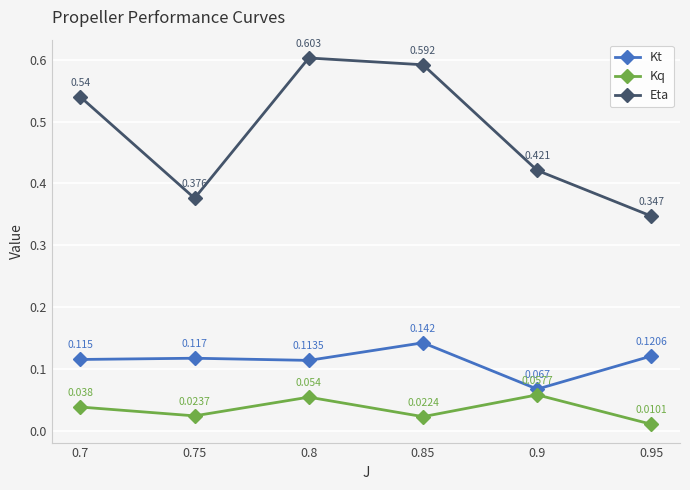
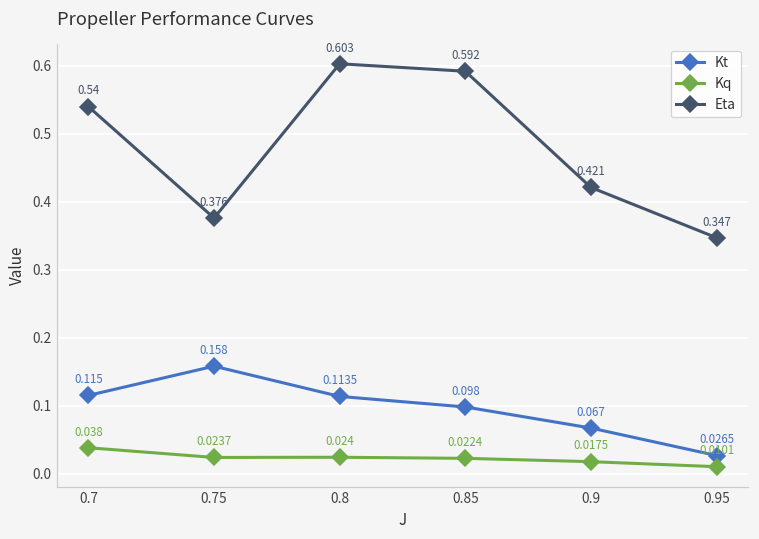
Kt, 0.75: 0.117 -> 0.158
Kq, 0.8: 0.054 -> 0.024
Kt, 0.85: 0.142 -> 0.098
Kq, 0.9: 0.0577 -> 0.0175
Kt, 0.95: 0.1206 -> 0.0265
